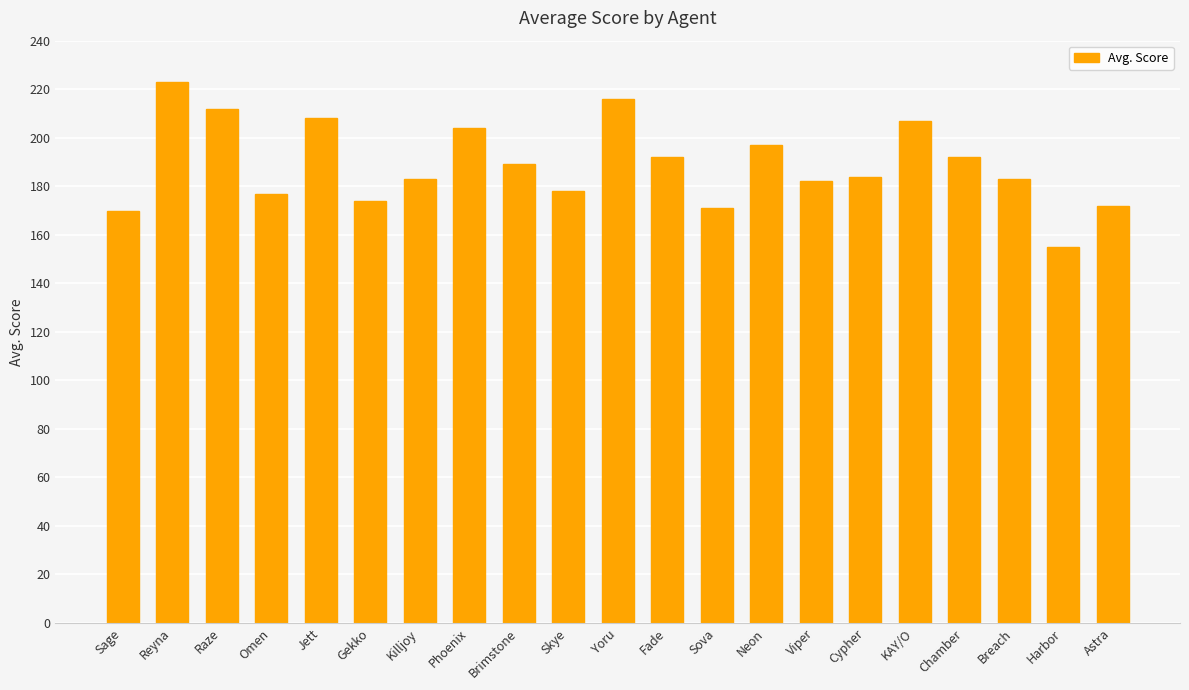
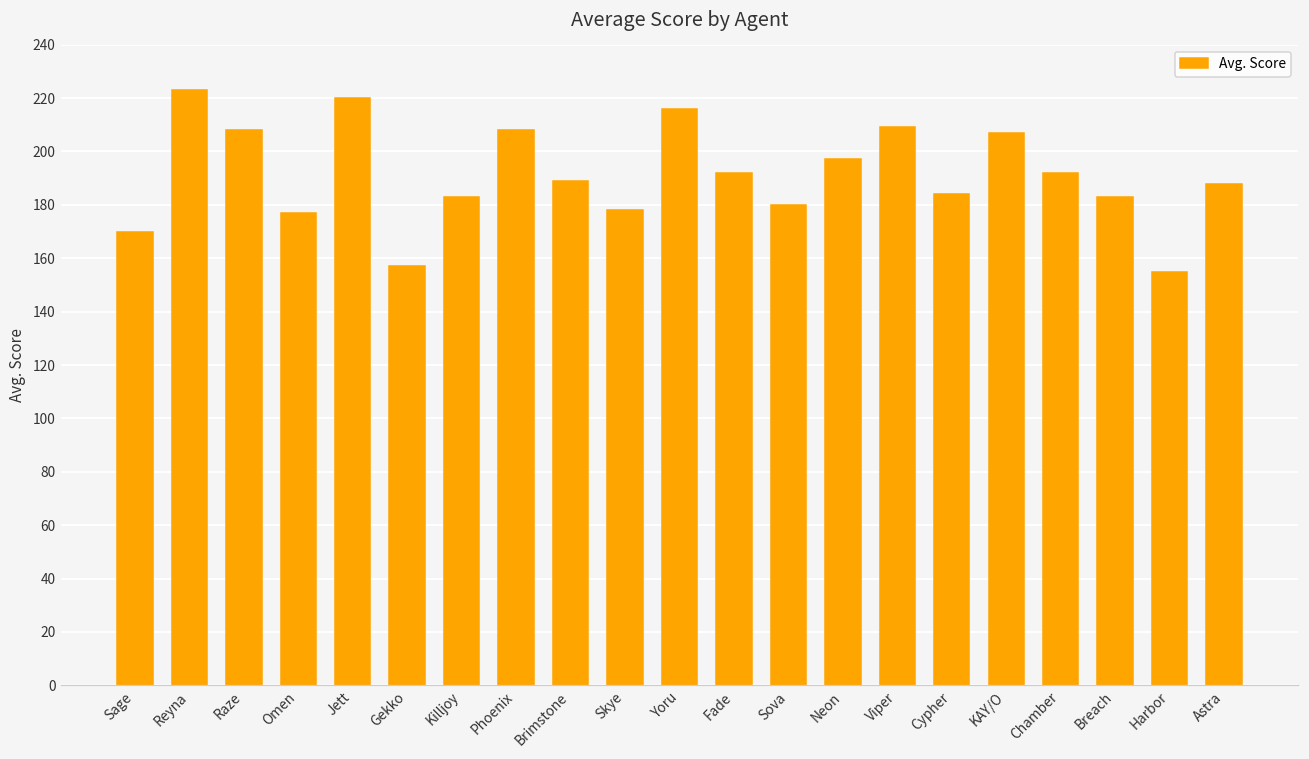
Raze: 212 -> 208
Jett: 208 -> 220
Gekko: 174 -> 157
Phoenix: 204 -> 208
Sova: 171 -> 180
Viper: 182 -> 209
Astra: 172 -> 188
